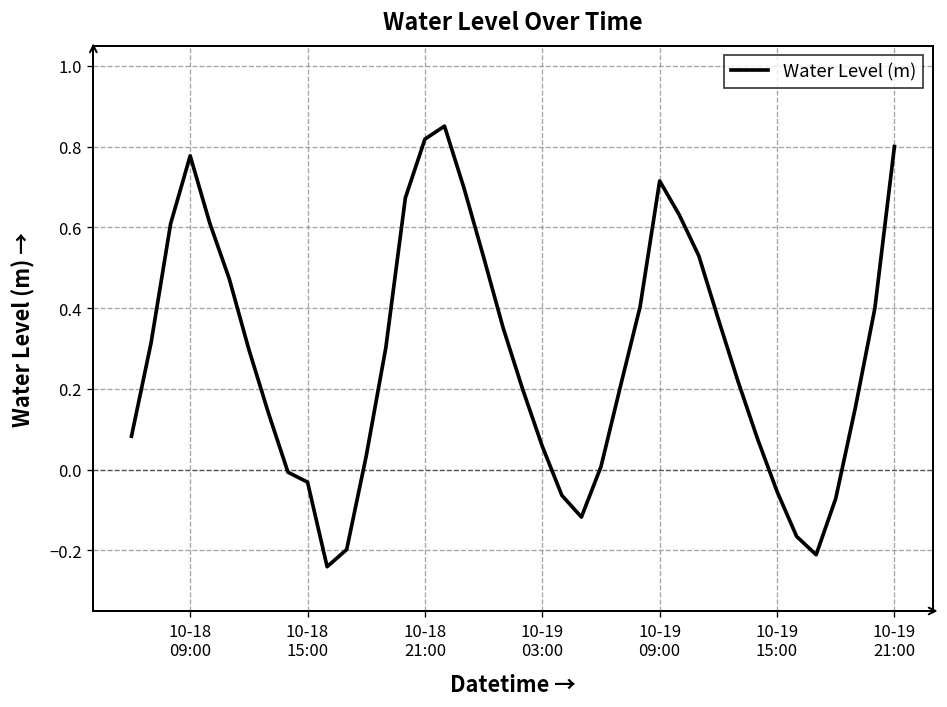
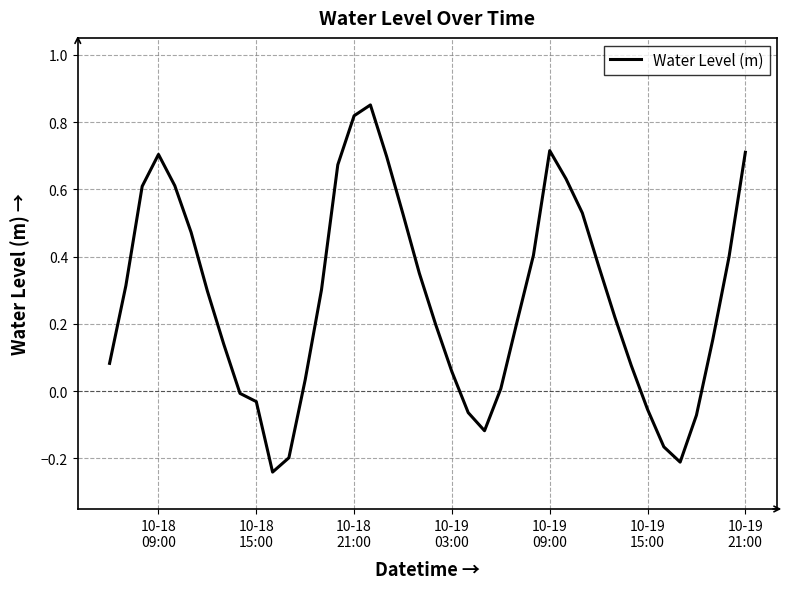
10-18 09:00: 0.78 -> 0.70
10-19 21:00: 0.80 -> 0.71
